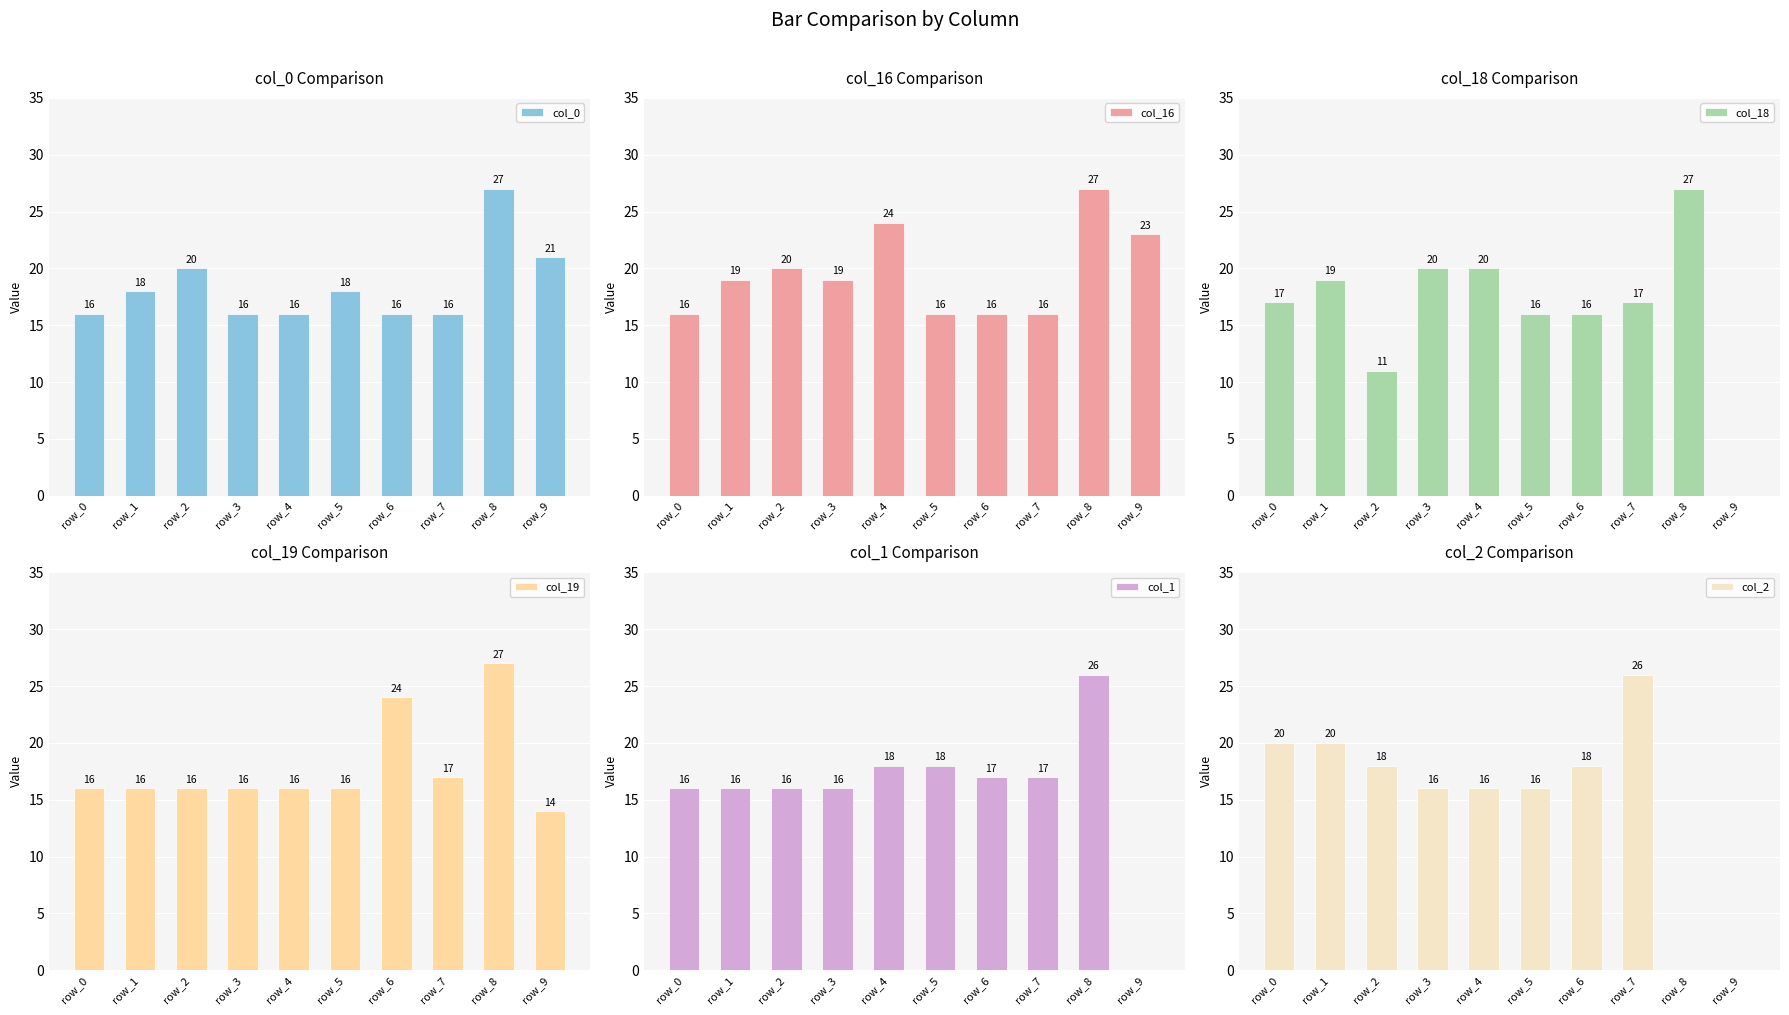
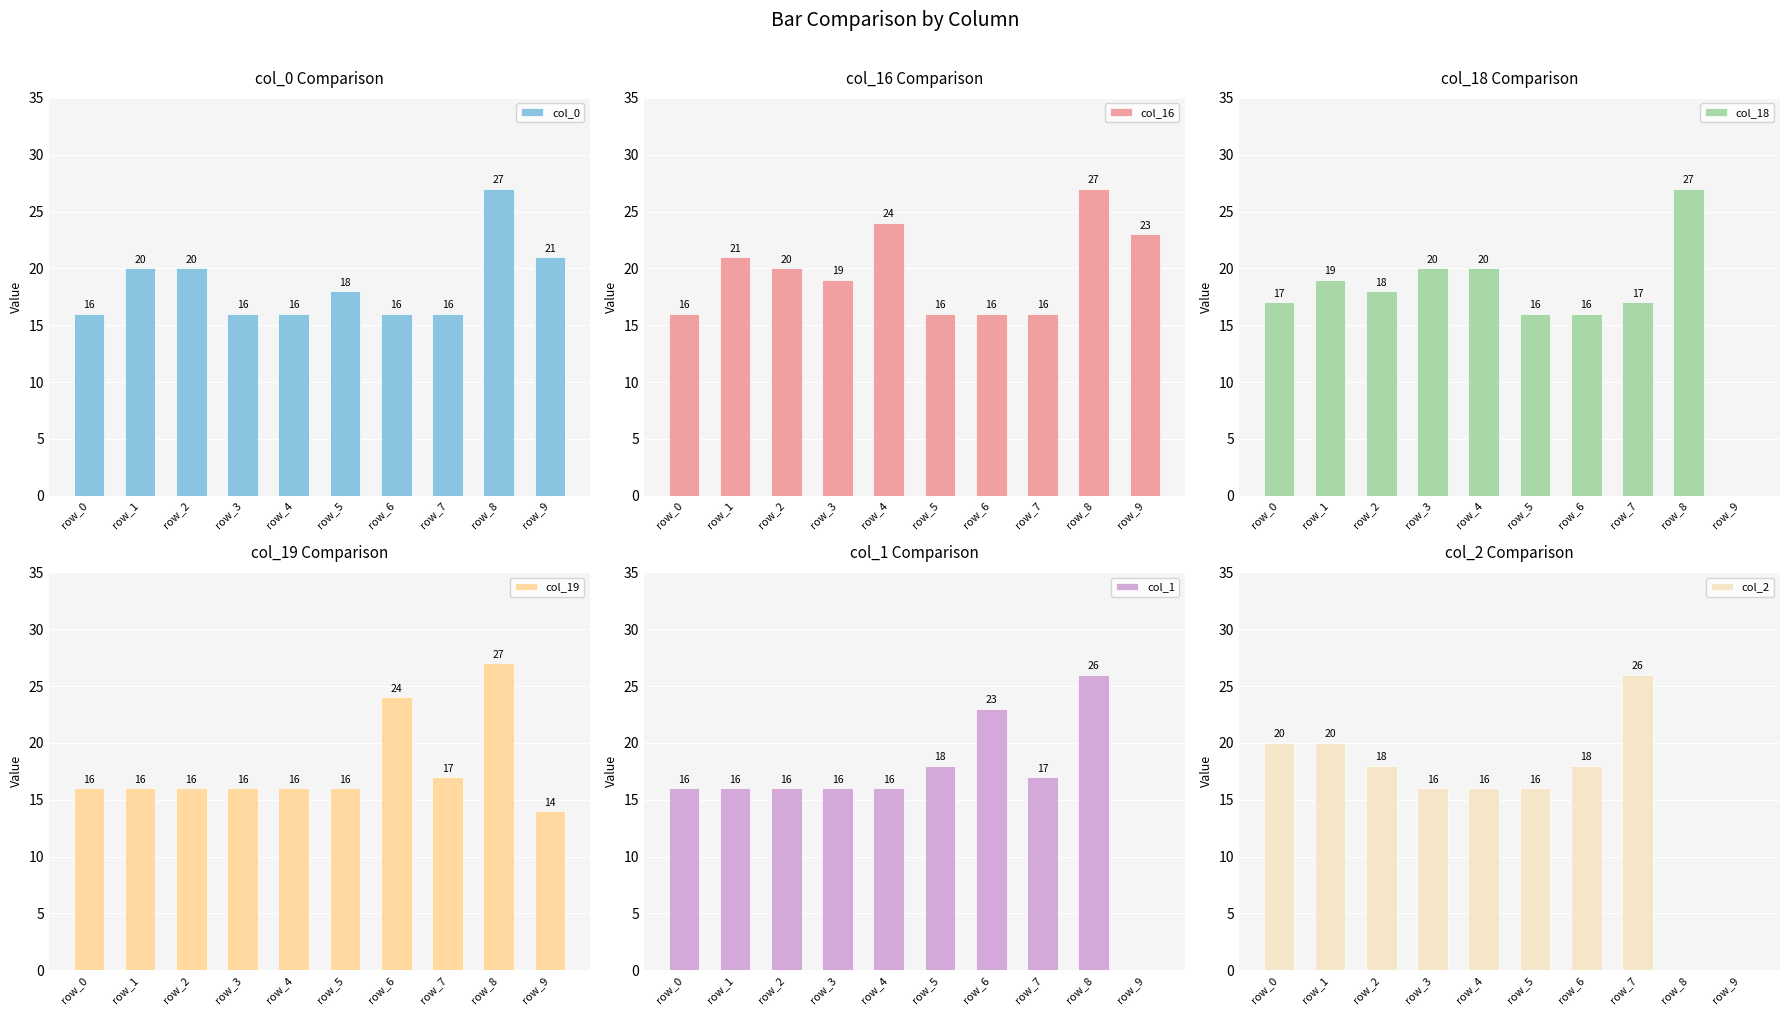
col_0 Comparison, row_1: 18 -> 20
col_16 Comparison, row_1: 19 -> 21
col_18 Comparison, row_2: 11 -> 18
col_1 Comparison, row_4: 18 -> 16
col_1 Comparison, row_6: 17 -> 23
